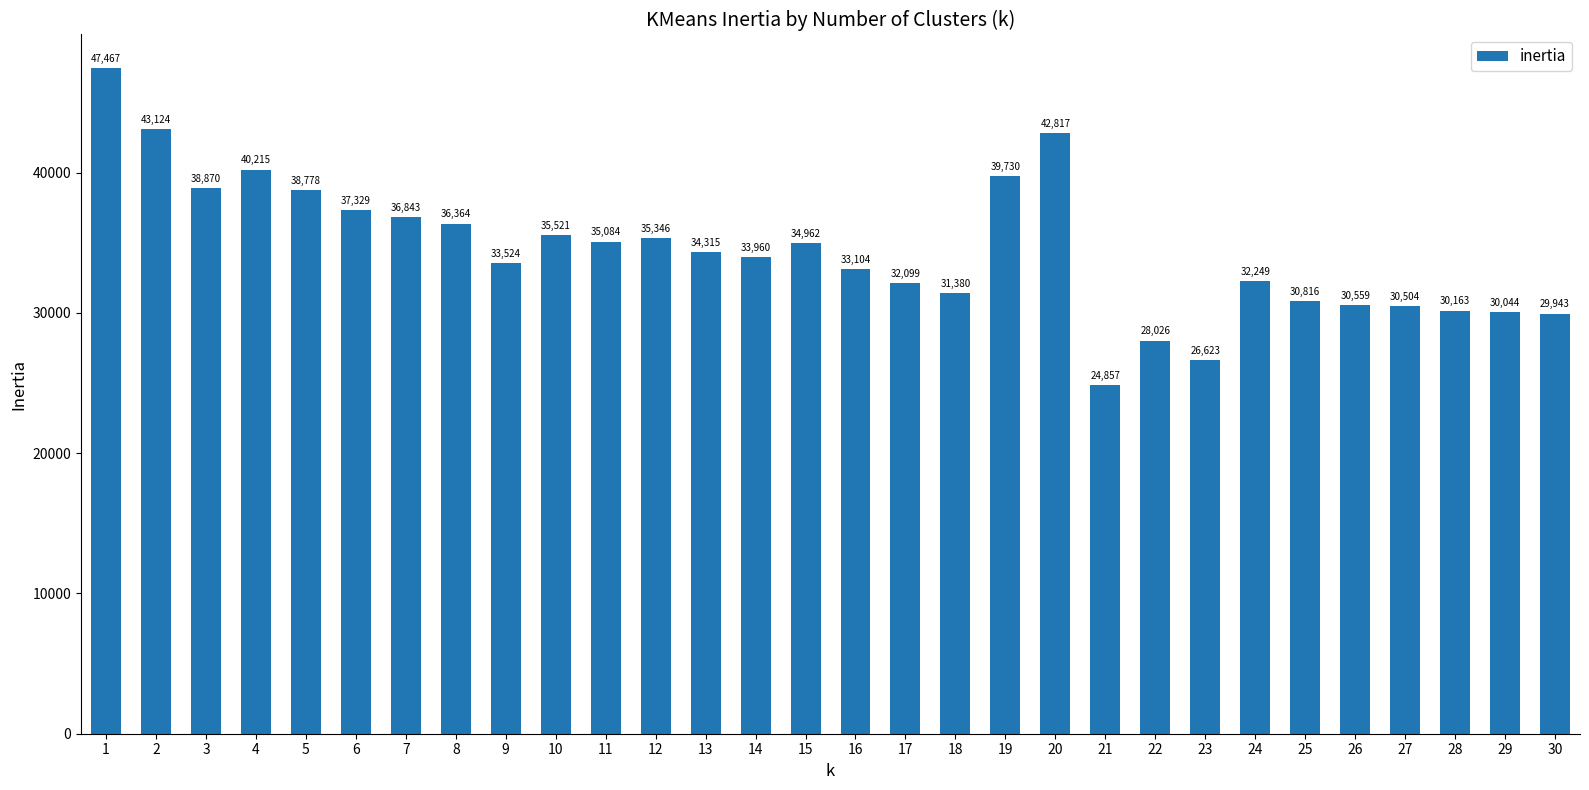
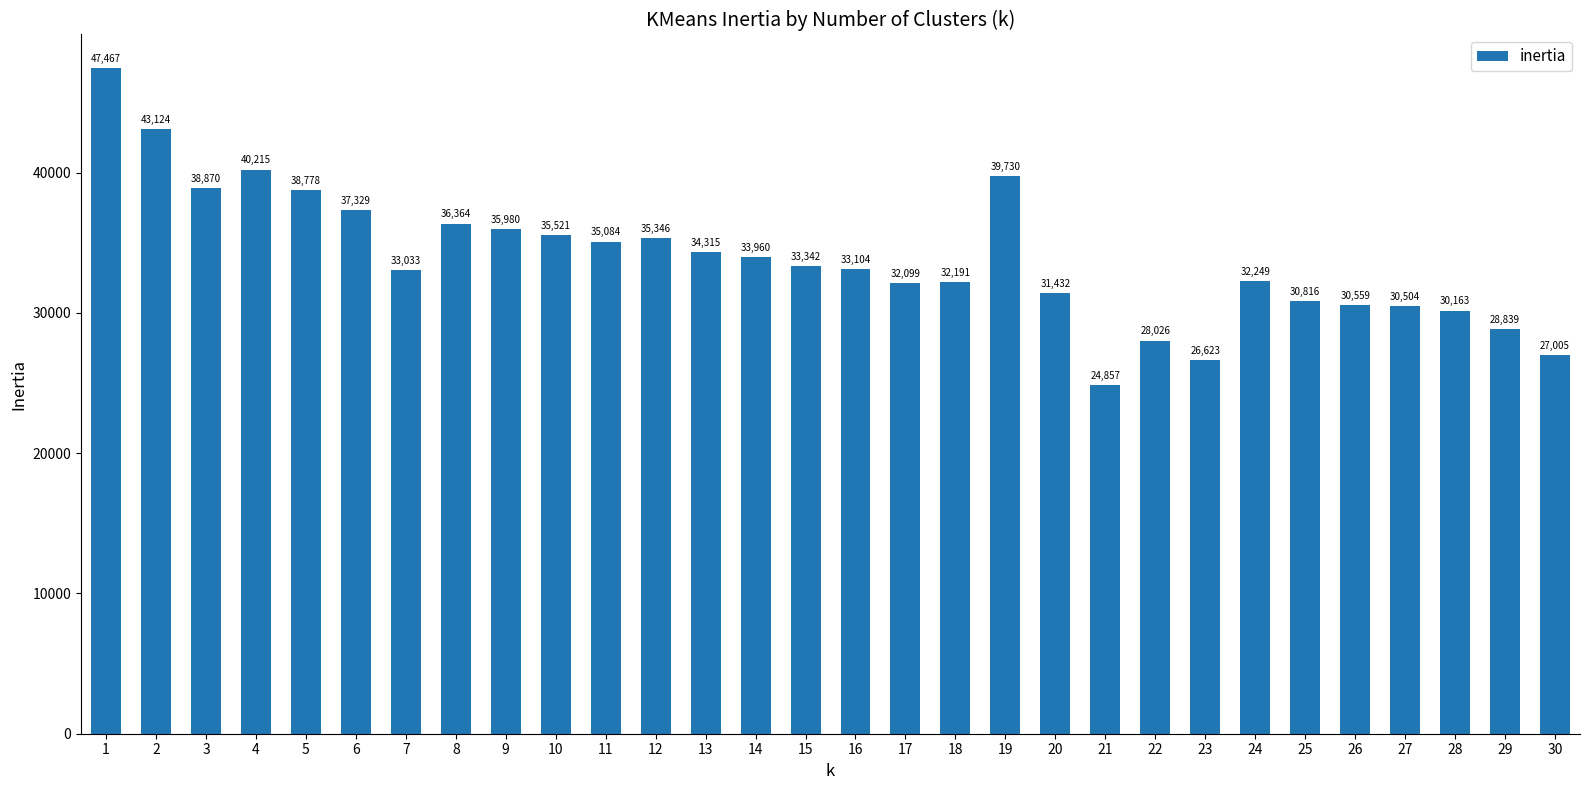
7: 36,843 -> 33,033
9: 33,524 -> 35,980
15: 34,962 -> 33,342
18: 31,380 -> 32,191
20: 42,817 -> 31,432
29: 30,044 -> 28,839
30: 29,943 -> 27,005
